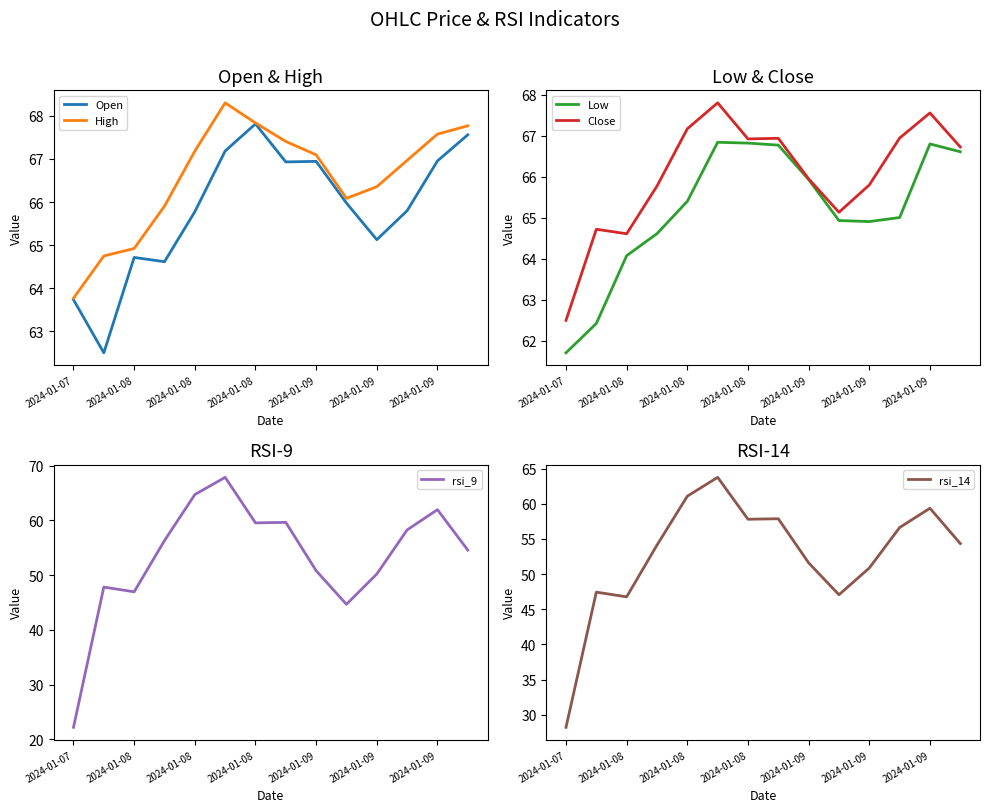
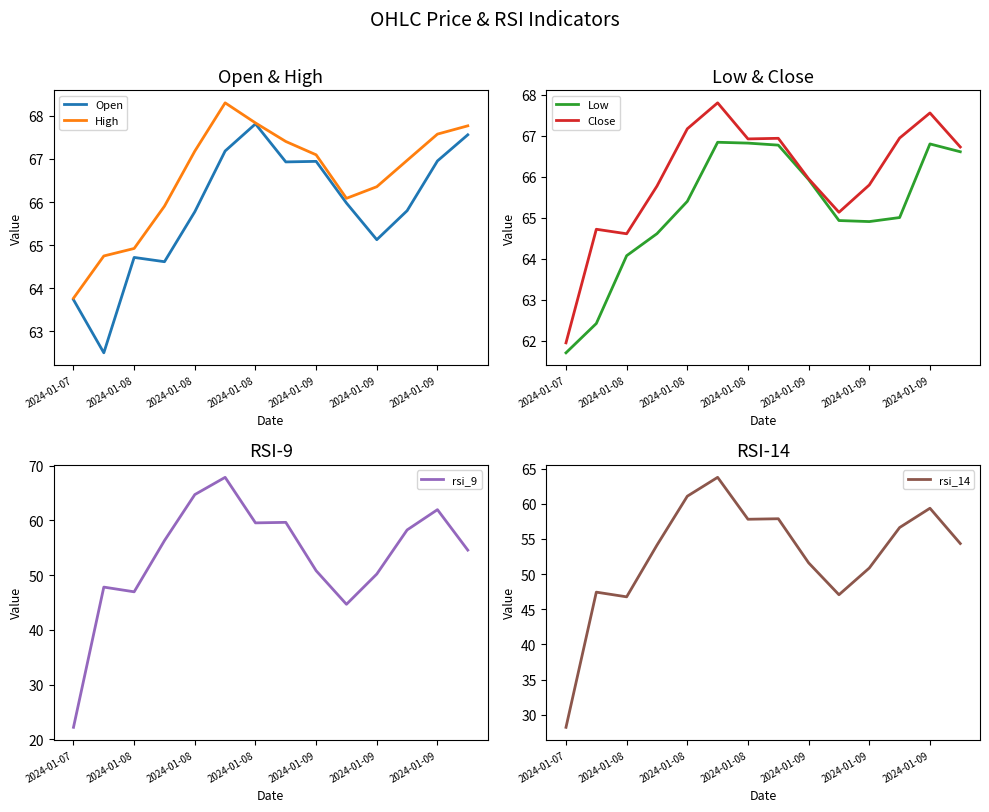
Low & Close, Close, 2024-01-07: 62.5 -> 62.0
